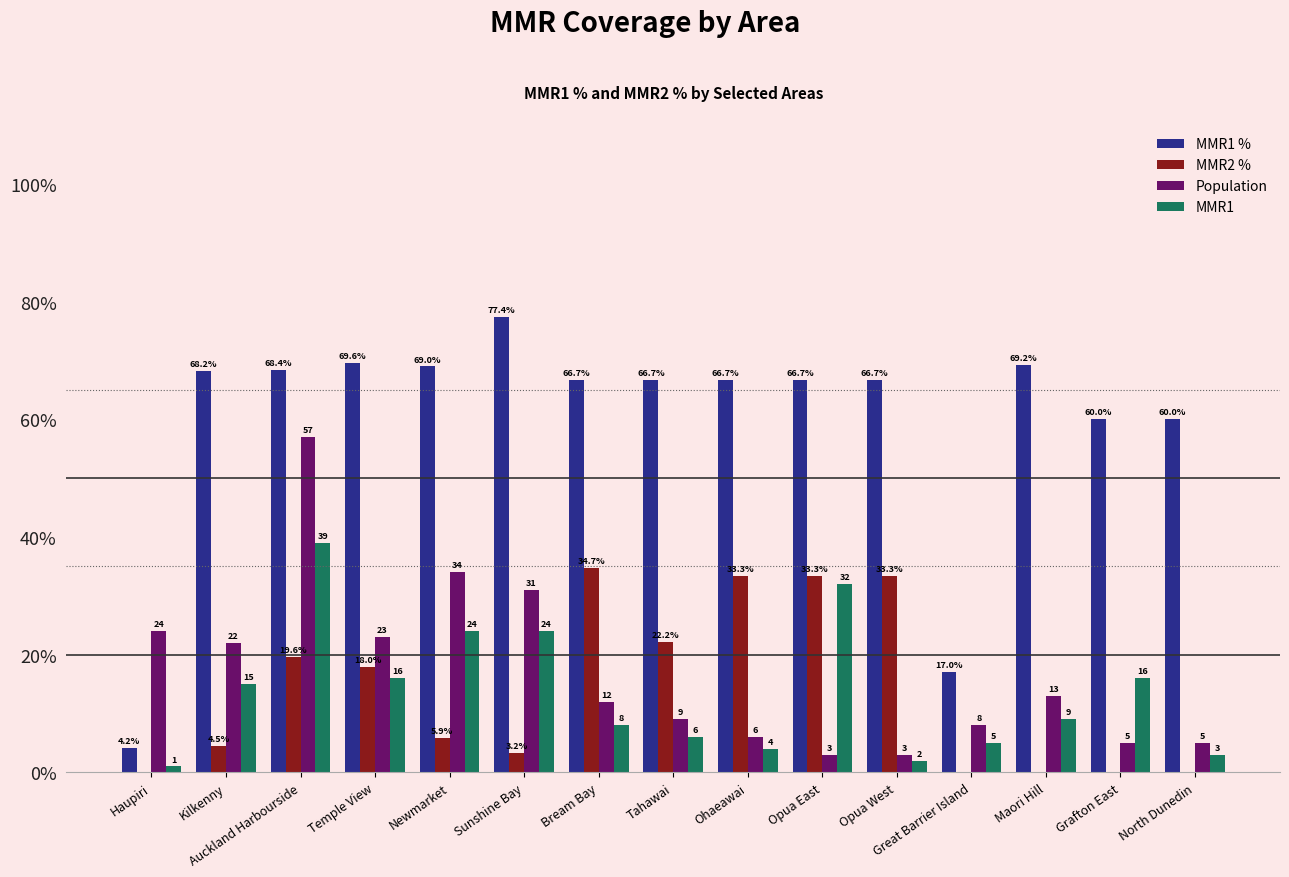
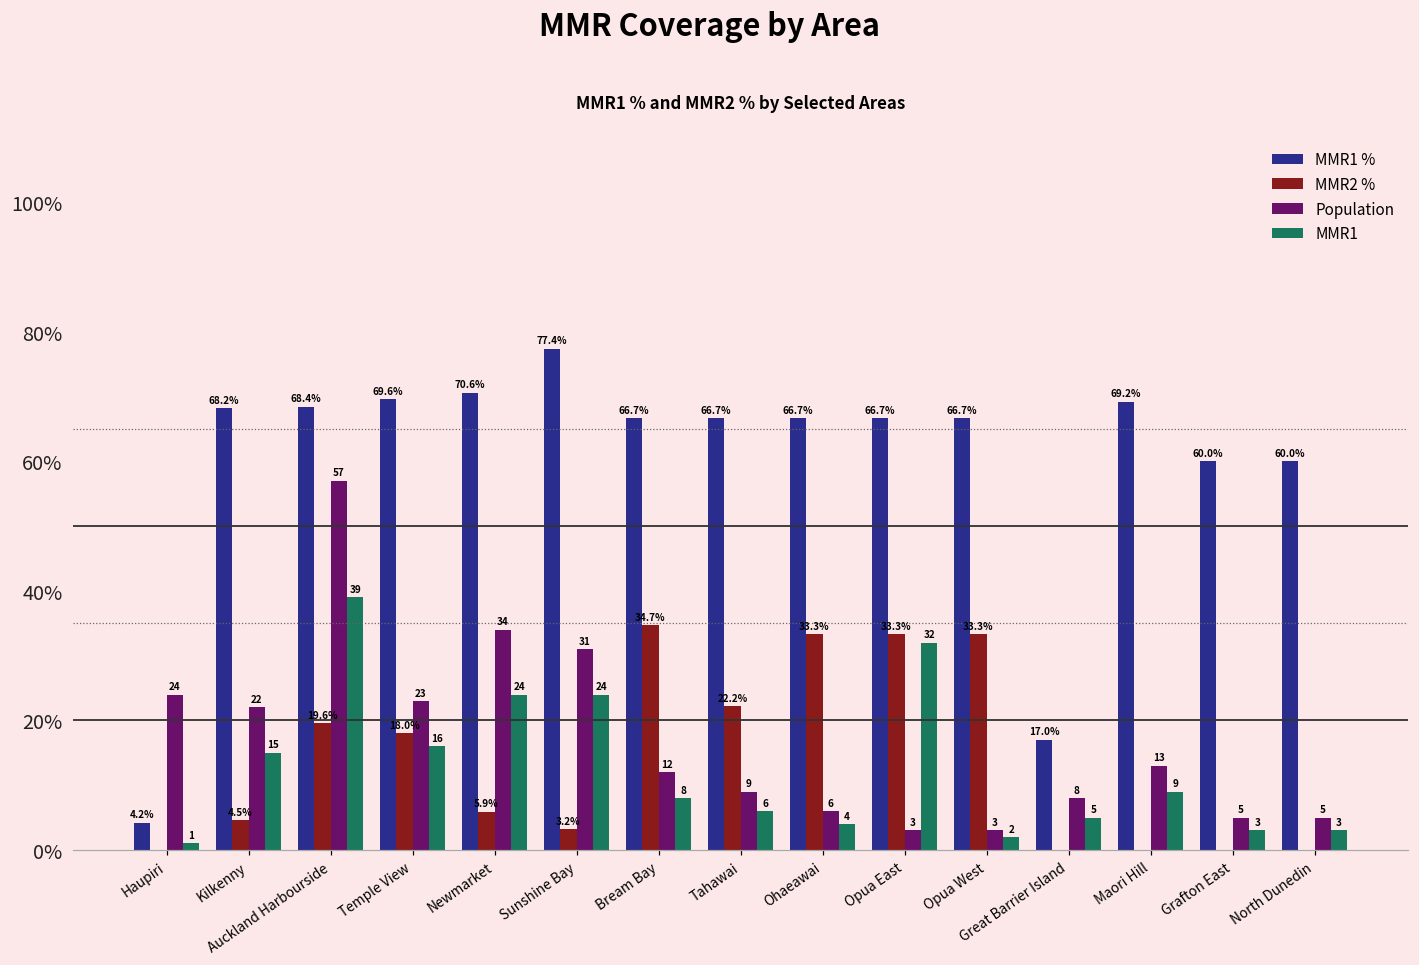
MMR1 %, Newmarket: 69.0% -> 70.6%
MMR1, Grafton East: 16 -> 3
